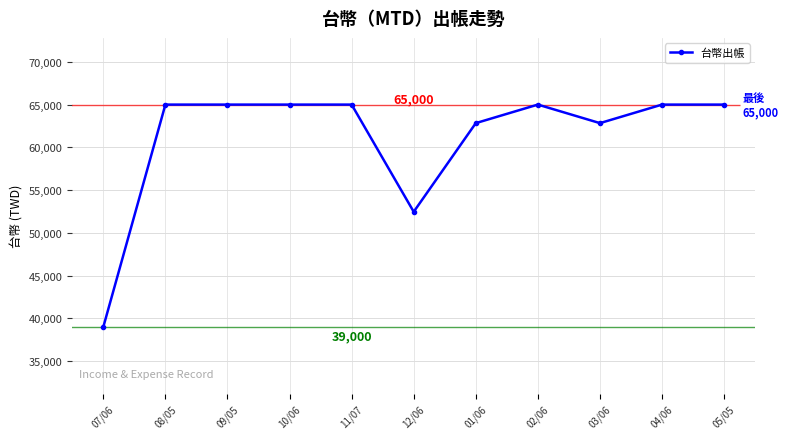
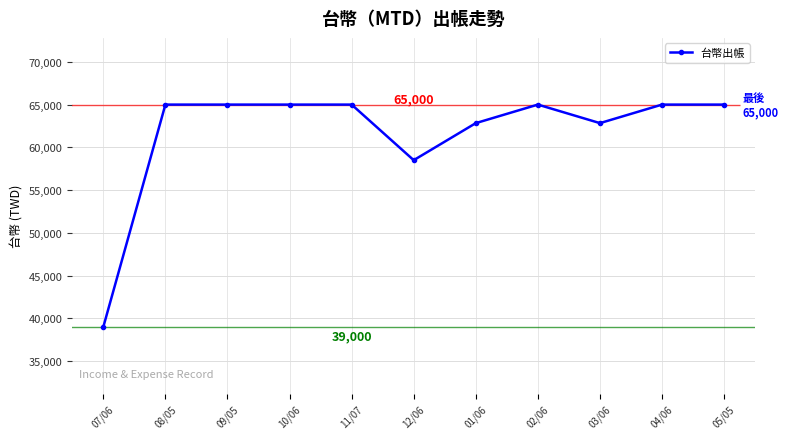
12/06: 52,000 -> 59,000
